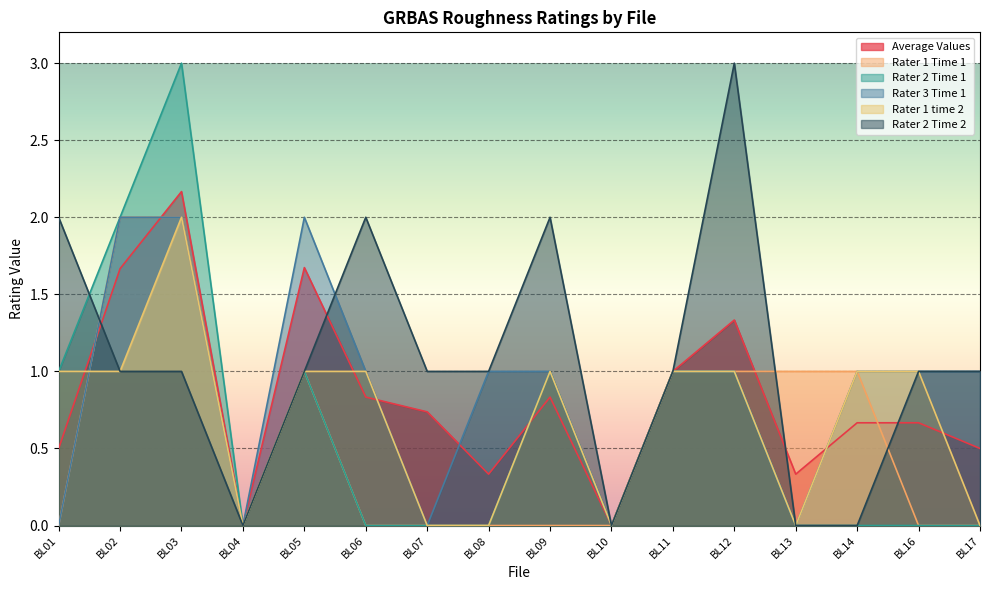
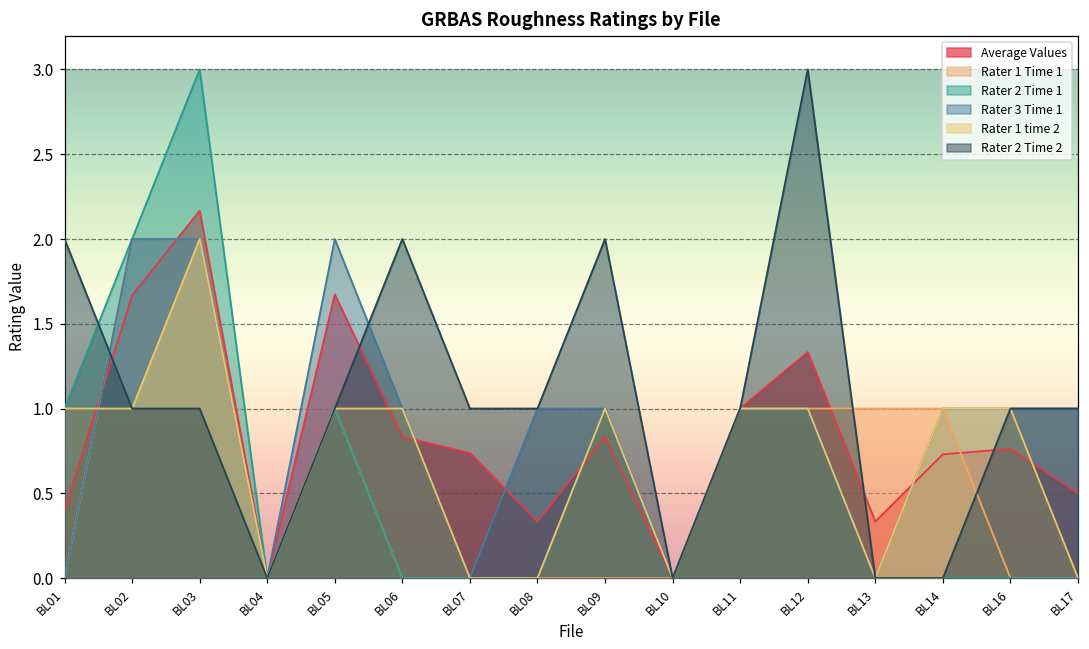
Average Values, BL01: 0.5 -> 0.4
Average Values, BL14: 0.67 -> 0.73
Average Values, BL16: 0.67 -> 0.76
